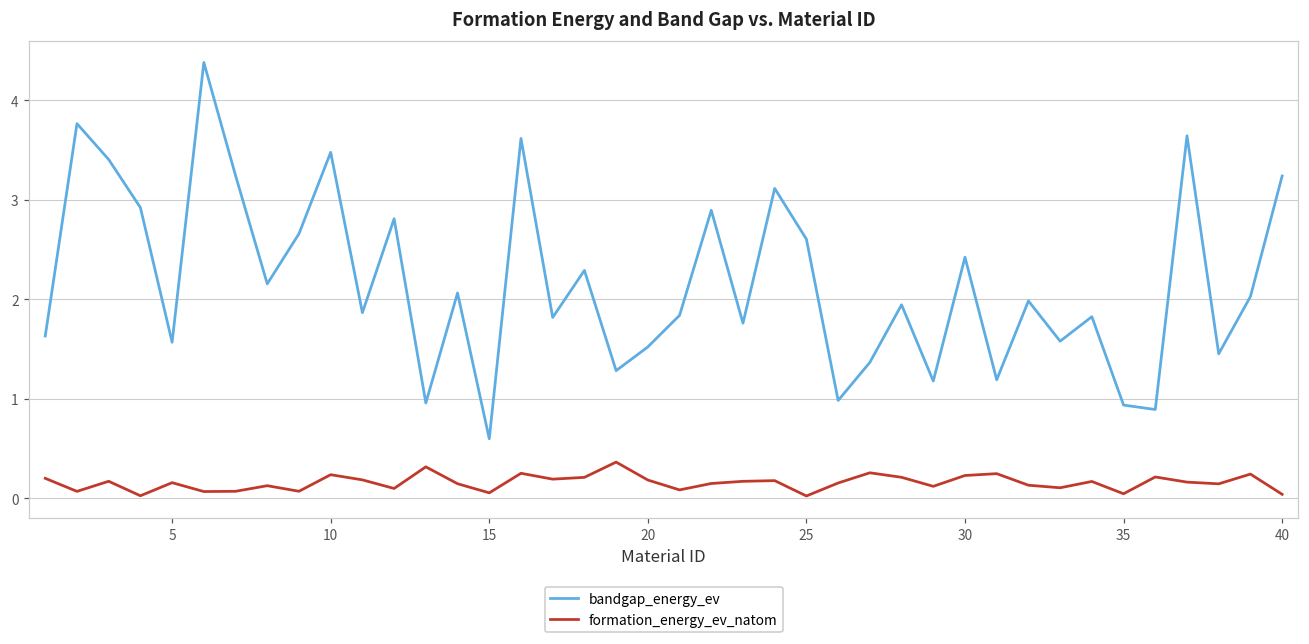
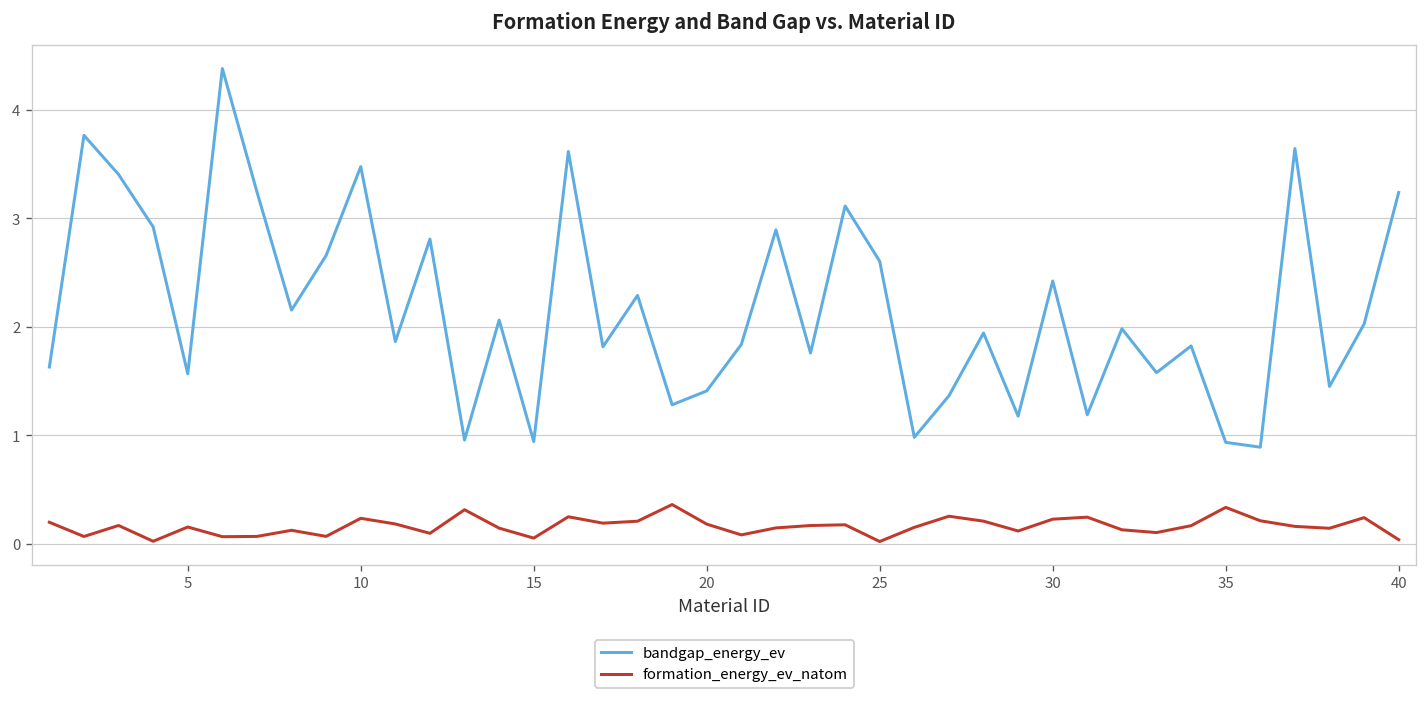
bandgap_energy_ev, 15: 0.6 -> 0.9
bandgap_energy_ev, 20: 1.5 -> 1.4
formation_energy_ev_natom, 35: 0.0 -> 0.3
